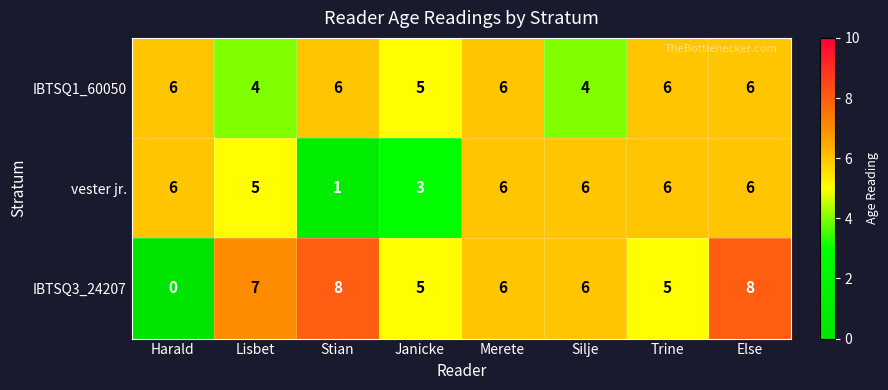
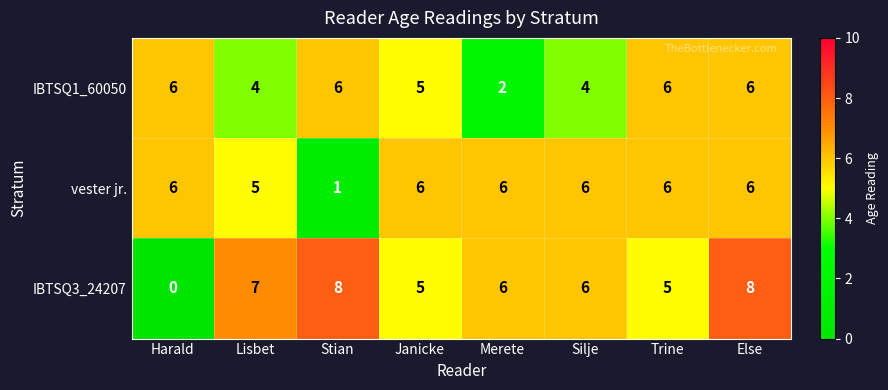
IBTSQ1_60050, Merete: 6 -> 2
vester jr., Janicke: 3 -> 6
